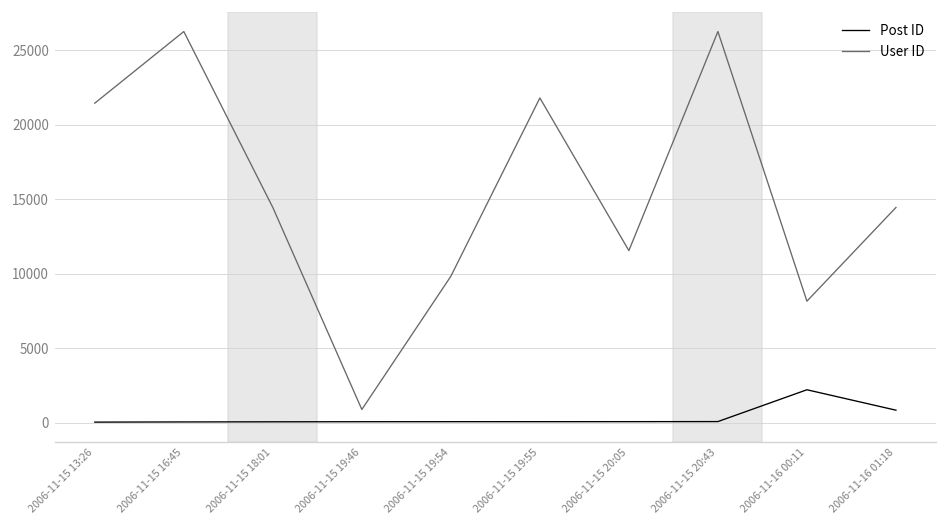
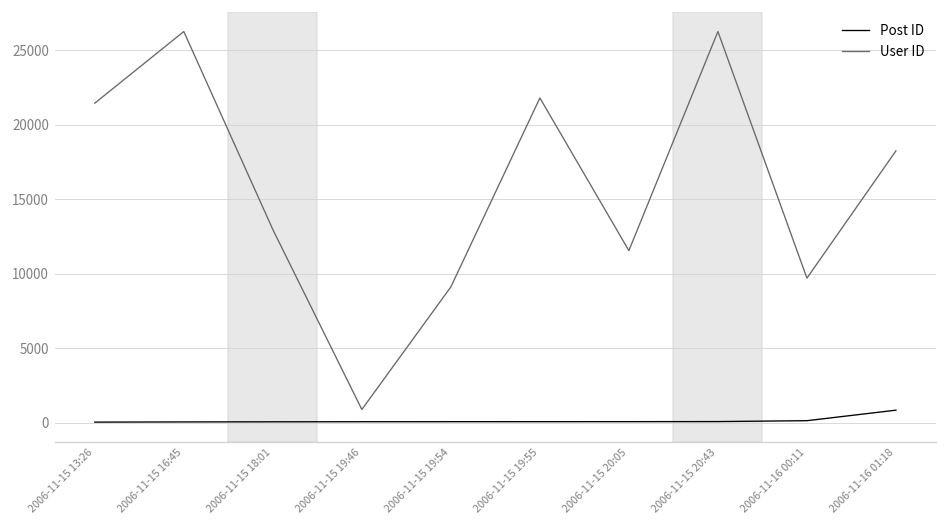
User ID, 2006-11-15 18:01: 14500 -> 13000
User ID, 2006-11-15 19:54: 9800 -> 9100
Post ID, 2006-11-16 00:11: 2200 -> 100
User ID, 2006-11-16 00:11: 8200 -> 9700
User ID, 2006-11-16 01:18: 14500 -> 18300
